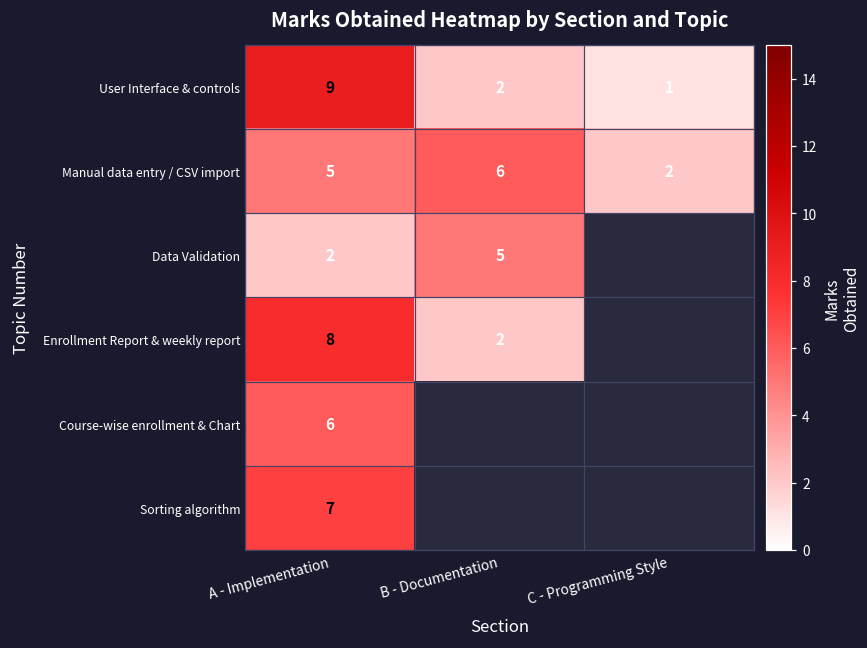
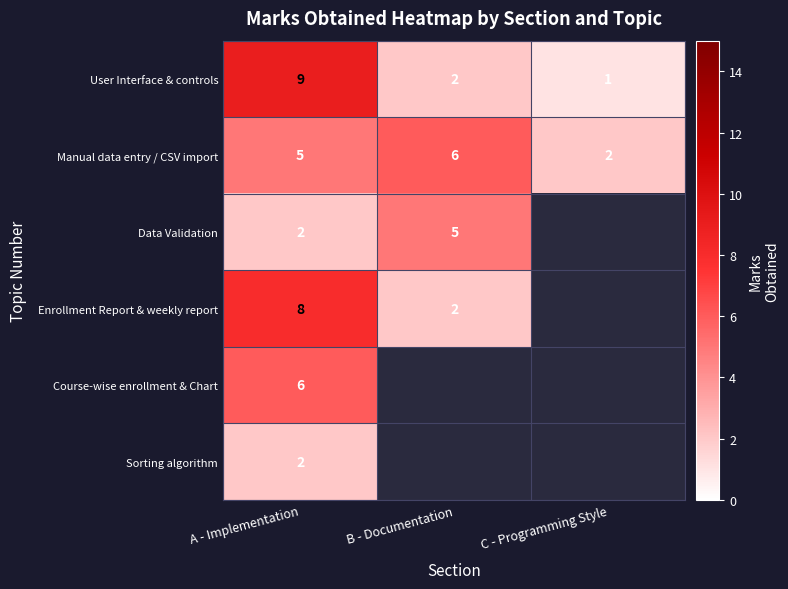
Sorting algorithm, A - Implementation: 7 -> 2
